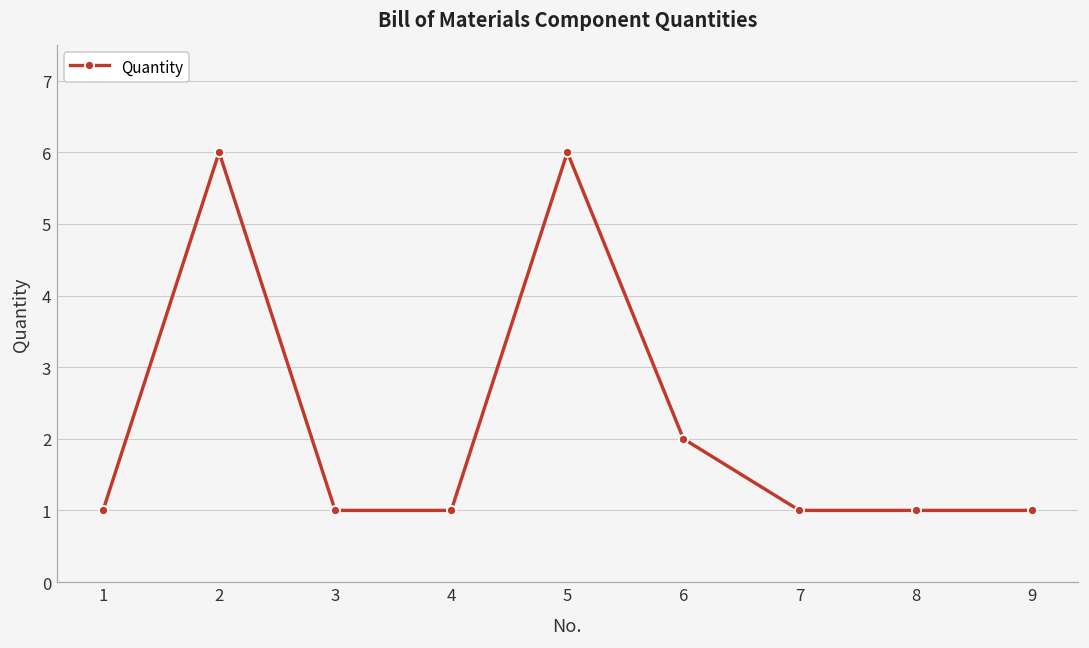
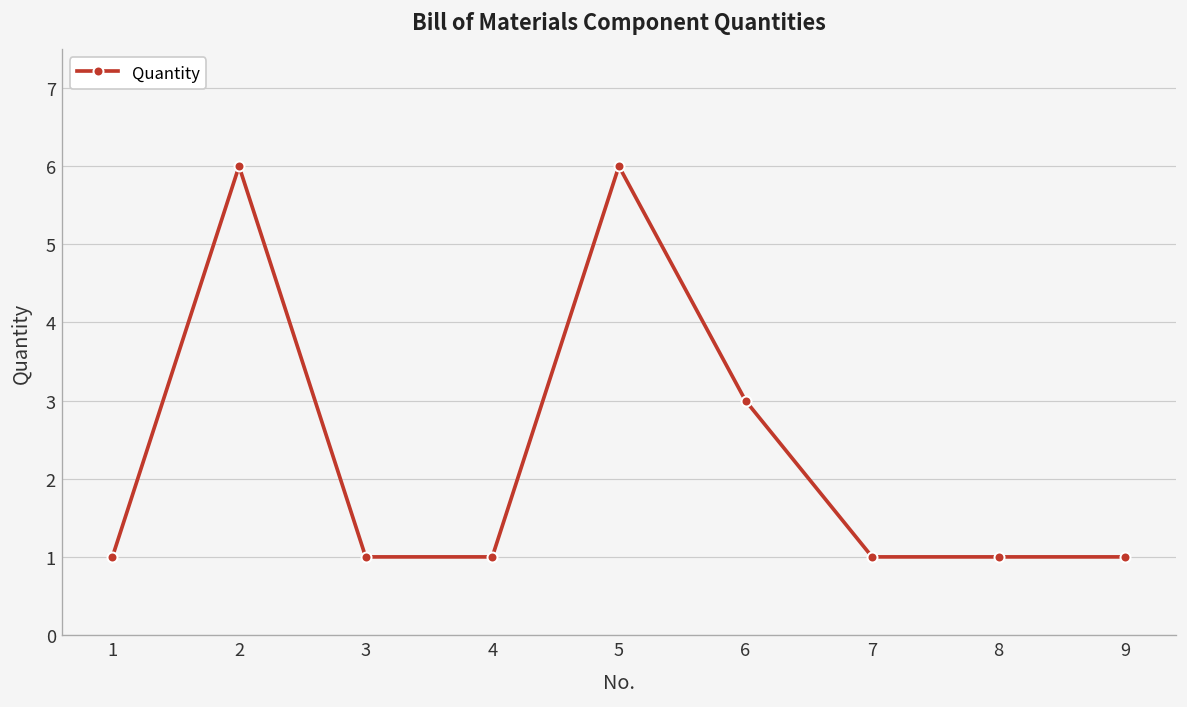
6: 2 -> 3
